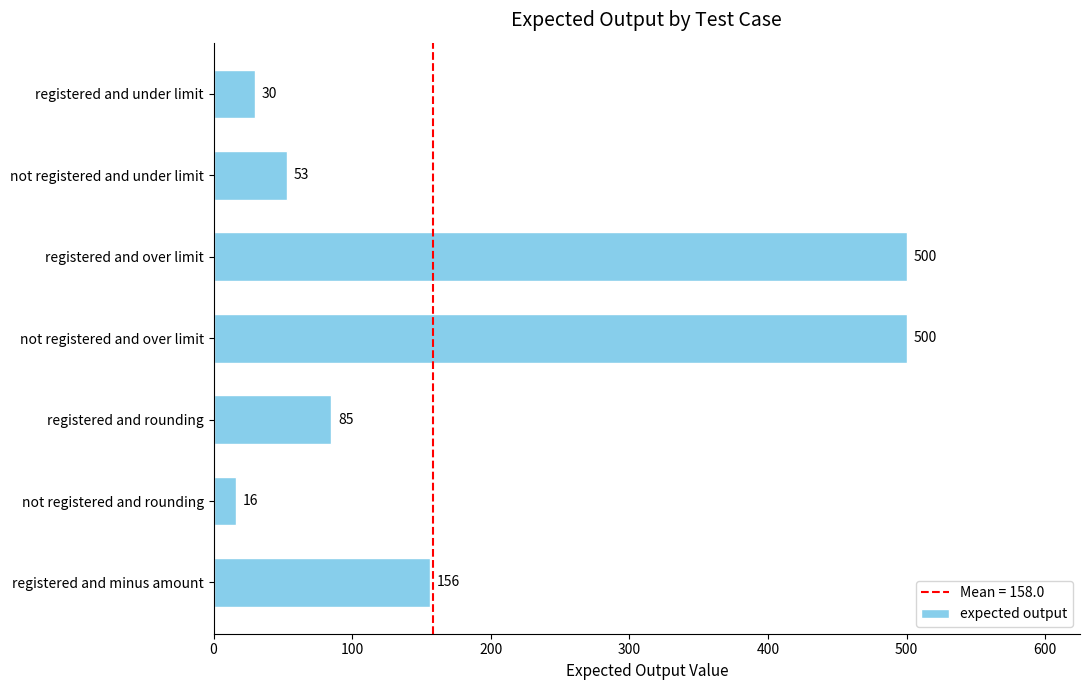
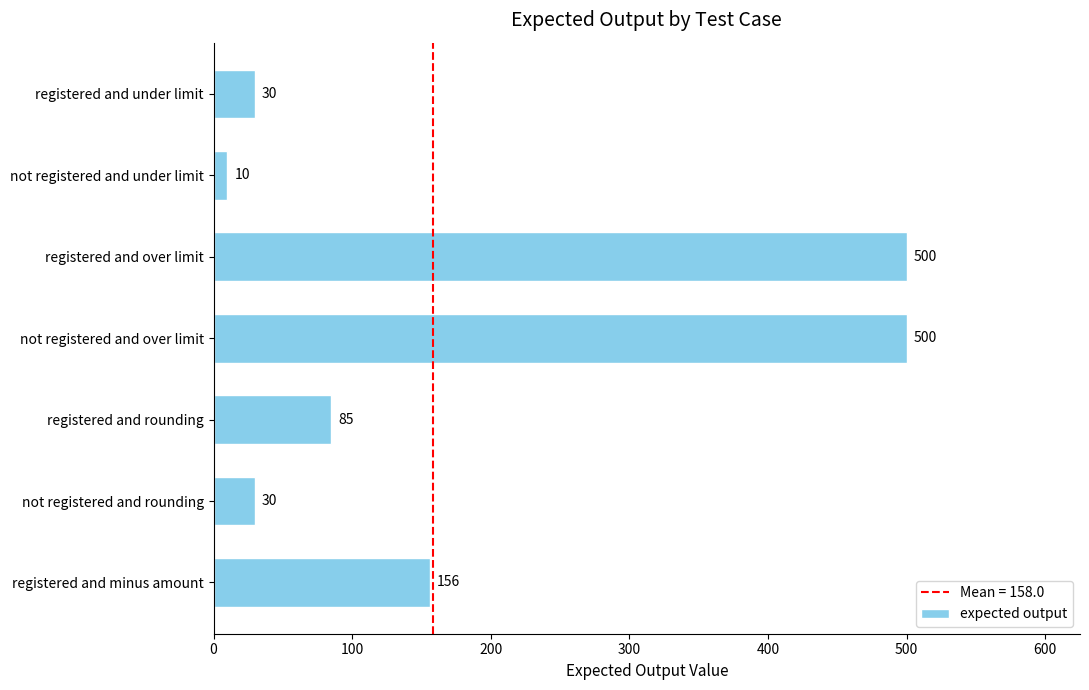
not registered and under limit: 53 -> 10
not registered and rounding: 16 -> 30
